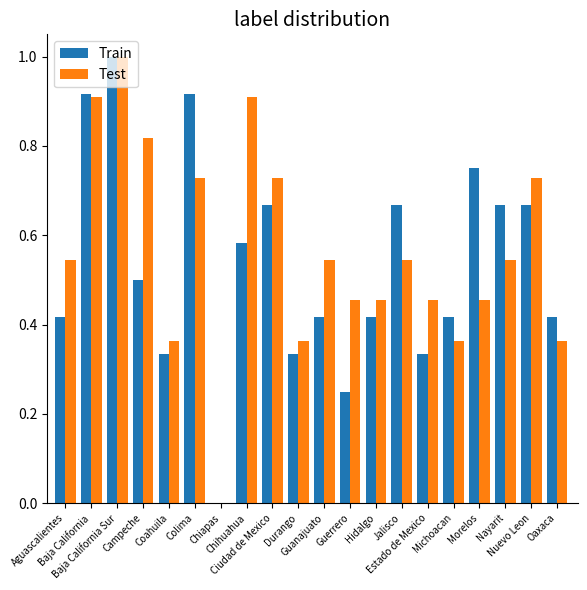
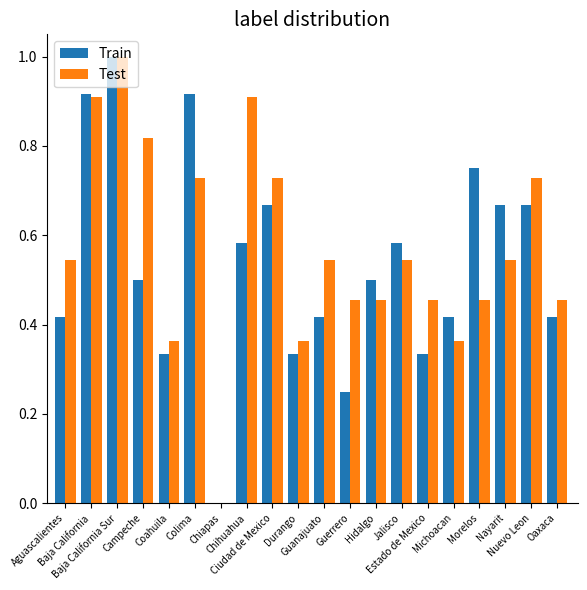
Train, Hidalgo: 0.42 -> 0.50
Train, Jalisco: 0.67 -> 0.58
Test, Oaxaca: 0.36 -> 0.45
